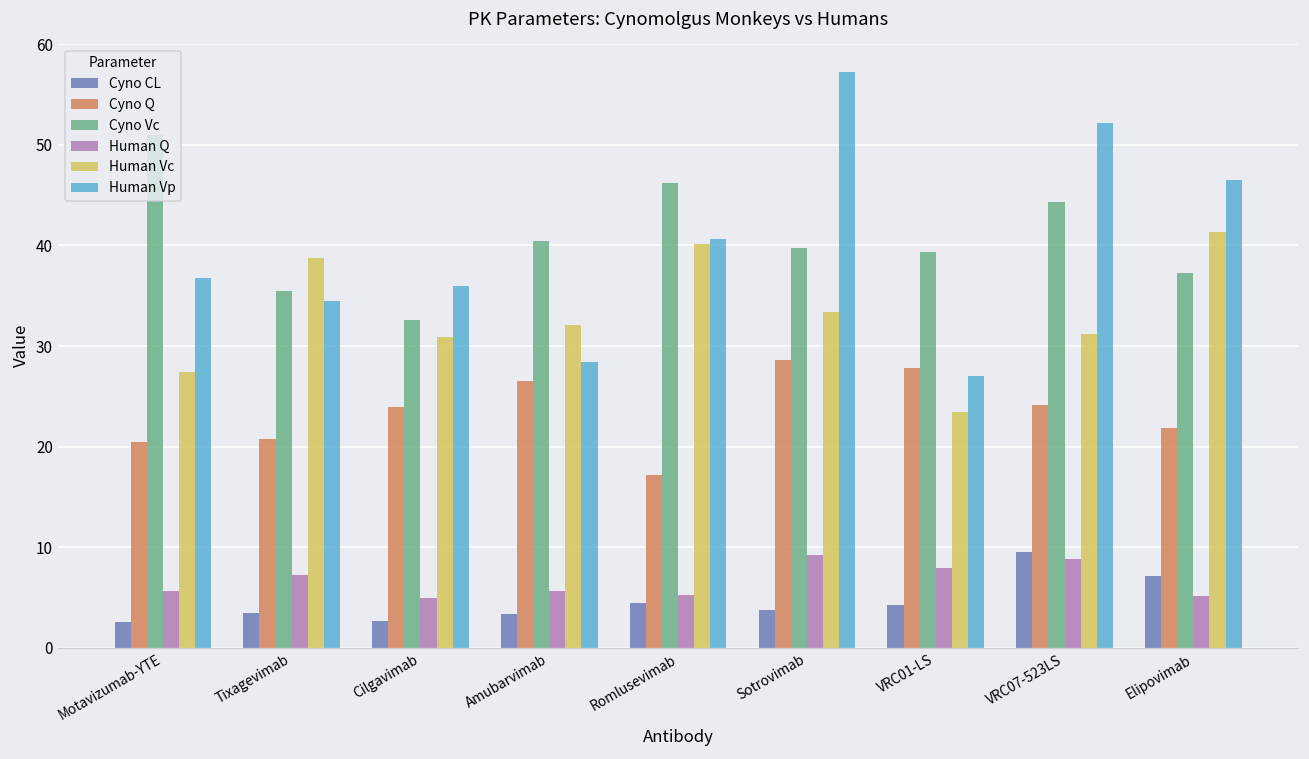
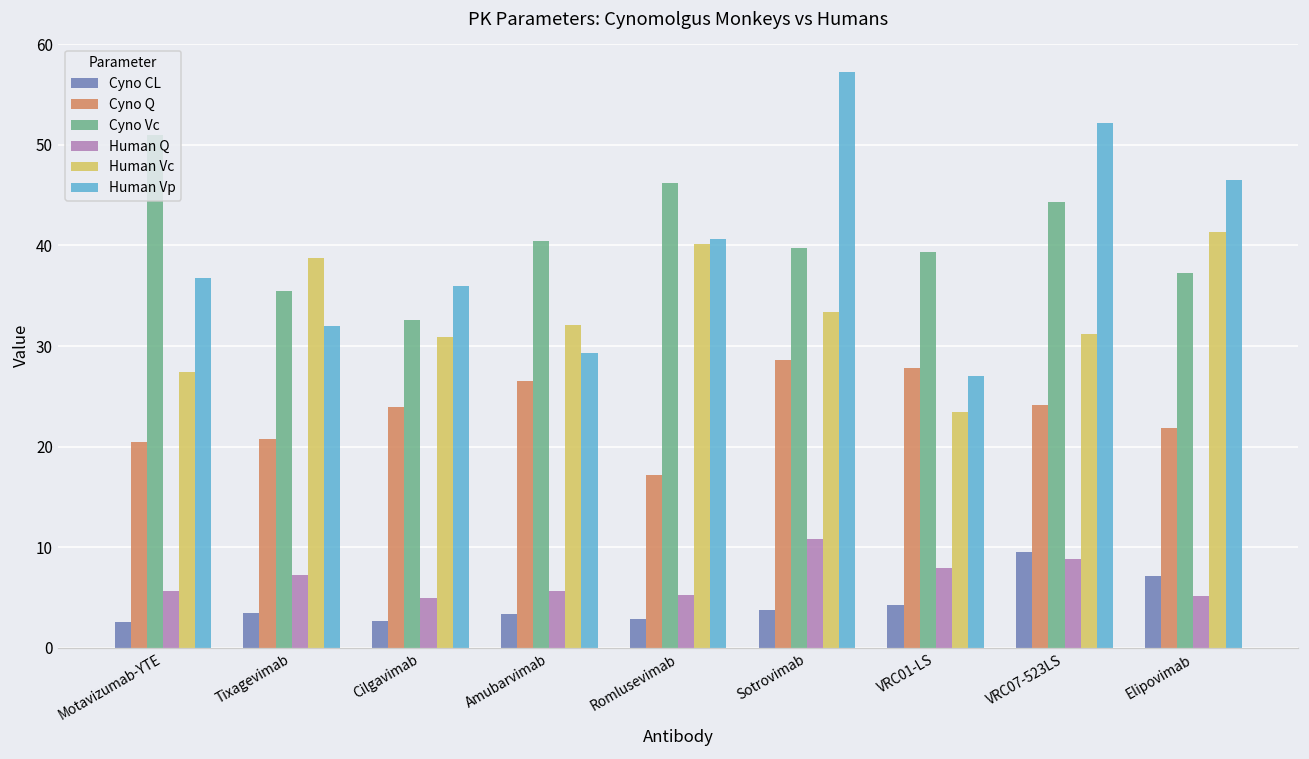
Human Vp, Tixagevimab: 35 -> 32
Human Vp, Amubarvimab: 28 -> 29
Cyno CL, Romlusevimab: 4 -> 3
Human Q, Sotrovimab: 9 -> 11
